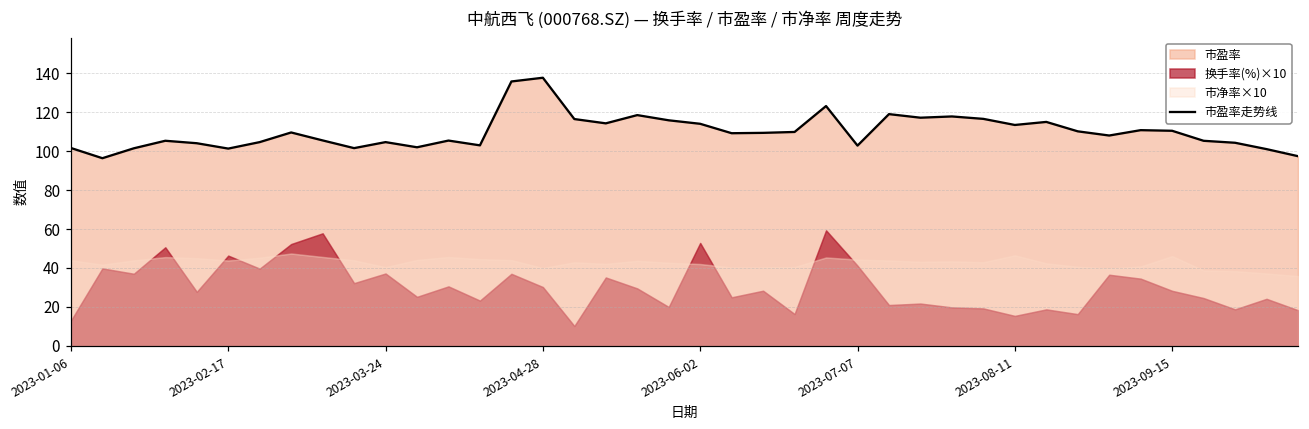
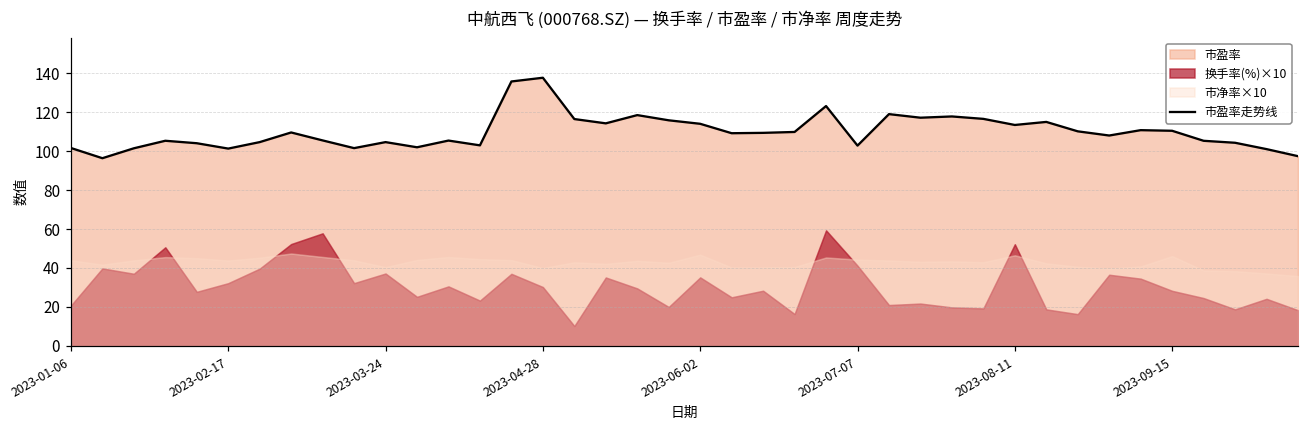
换手率(%)×10, 2023-01-06: 13 -> 21
换手率(%)×10, 2023-02-17: 46 -> 32
换手率(%)×10, 2023-06-02: 53 -> 35
市净率×10, 2023-06-02: 42 -> 47
换手率(%)×10, 2023-08-11: 15 -> 52
